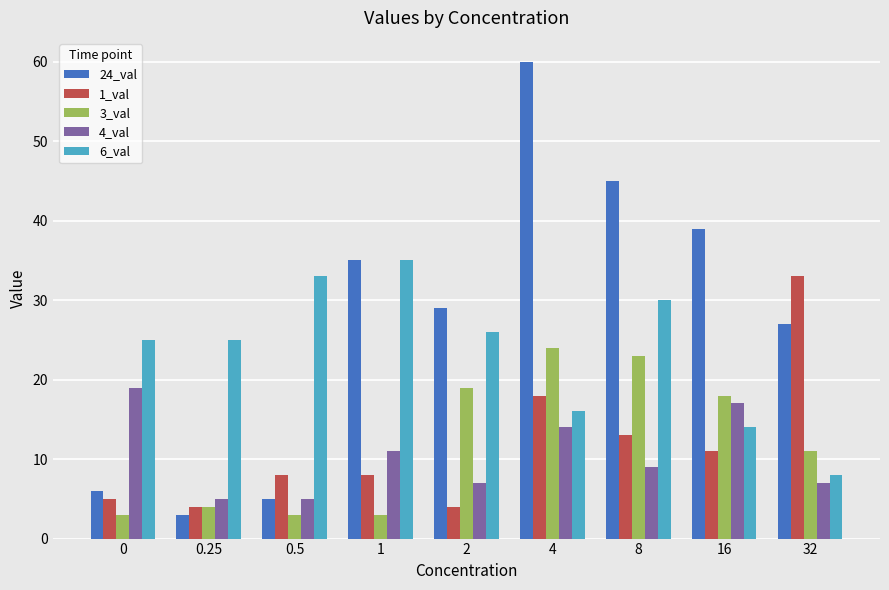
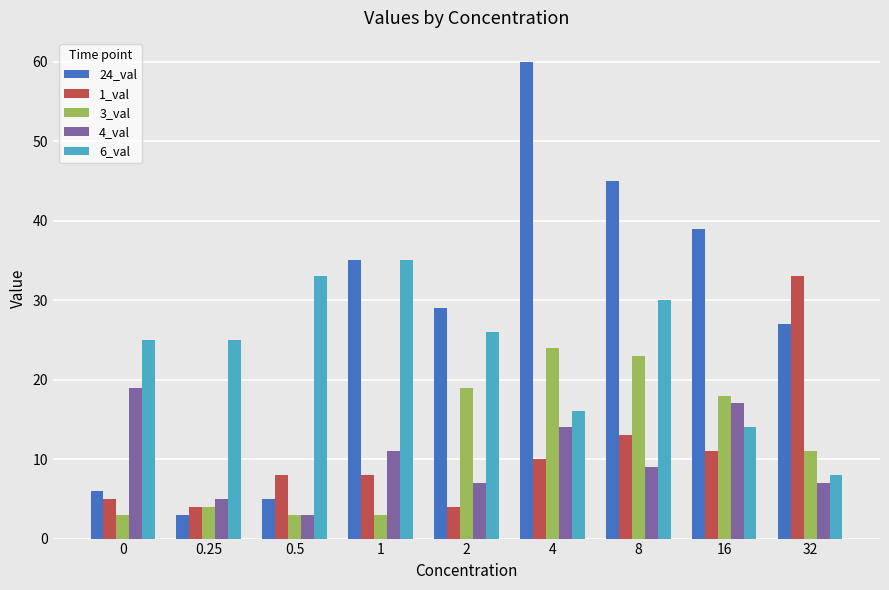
4_val, 0.5: 5 -> 3
1_val, 4: 18 -> 10
